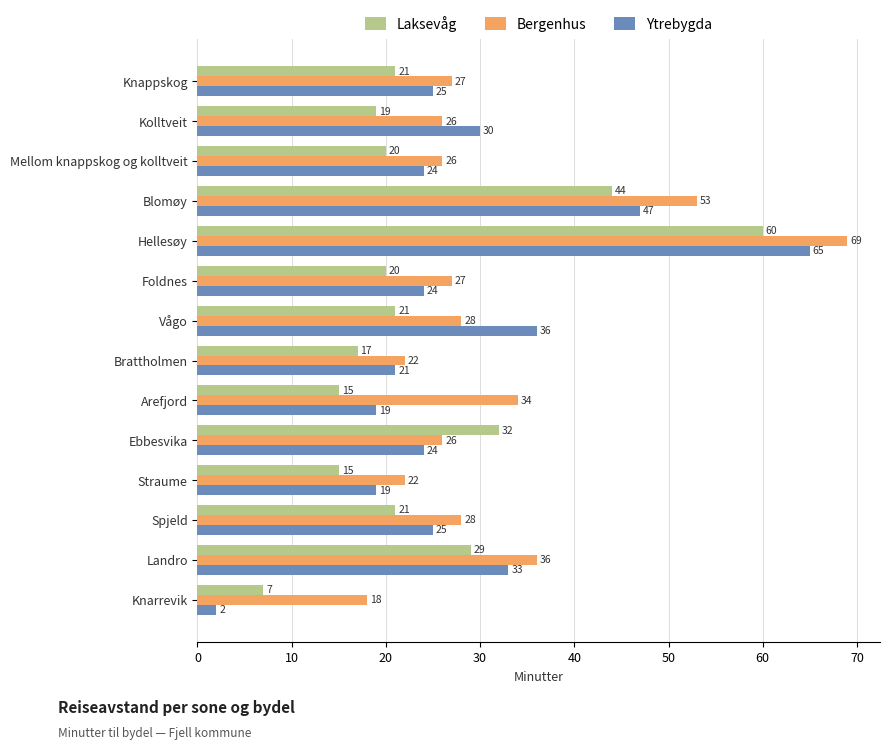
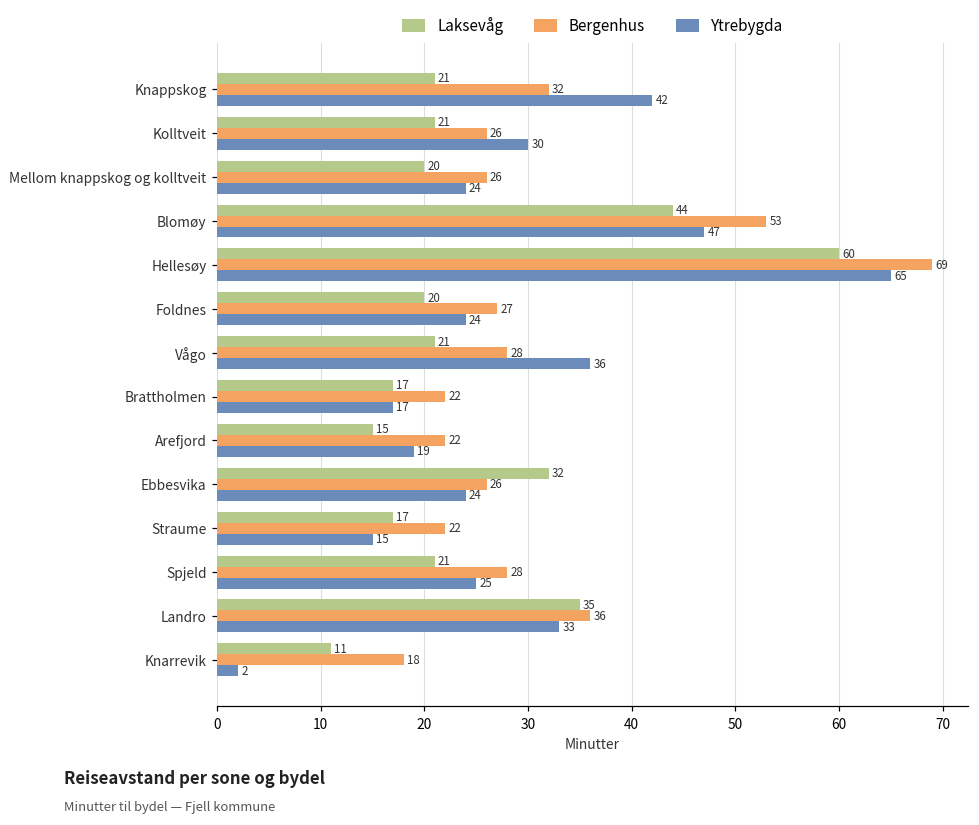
Bergenhus, Knappskog: 27 -> 32
Ytrebygda, Knappskog: 25 -> 42
Laksevåg, Kolltveit: 19 -> 21
Ytrebygda, Brattholmen: 21 -> 17
Bergenhus, Arefjord: 34 -> 22
Laksevåg, Straume: 15 -> 17
Ytrebygda, Straume: 19 -> 15
Laksevåg, Landro: 29 -> 35
Laksevåg, Knarrevik: 7 -> 11
